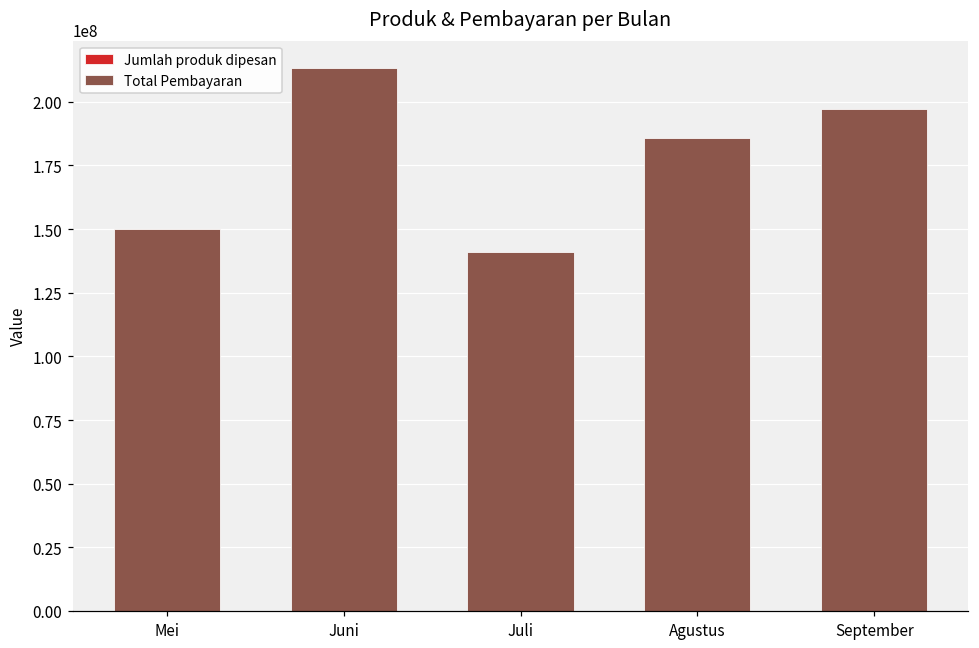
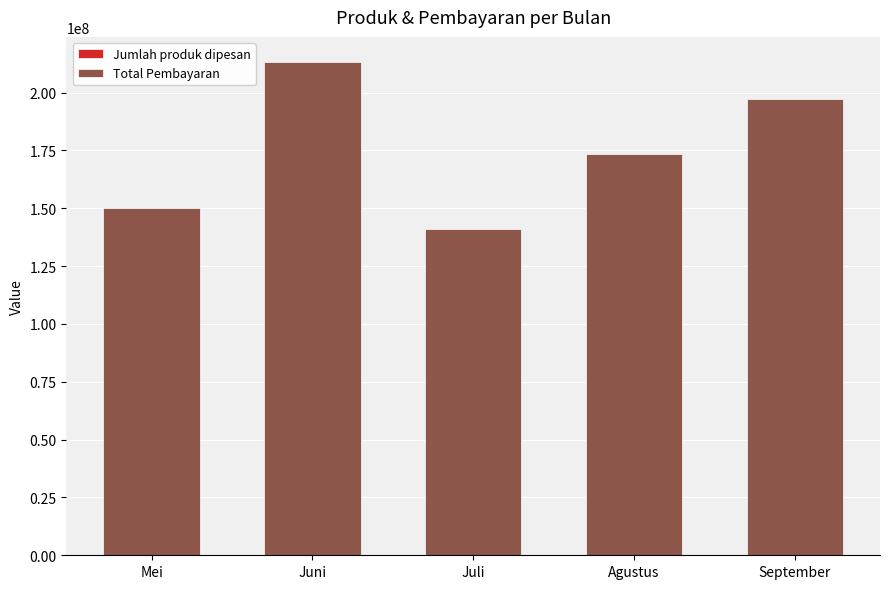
Total Pembayaran, Agustus: 186000000 -> 174000000
